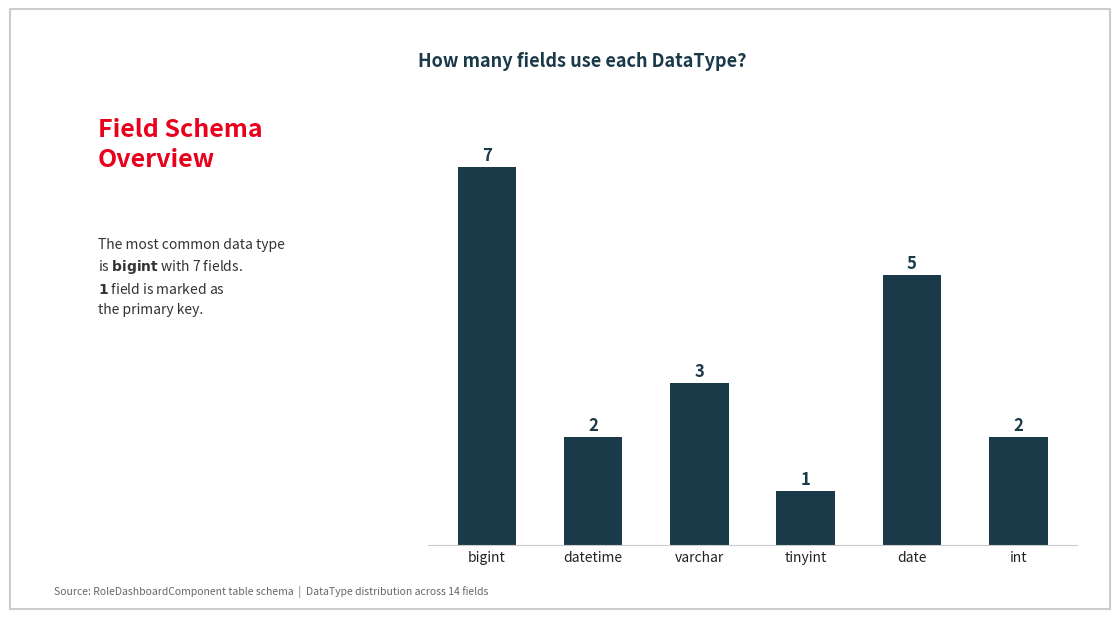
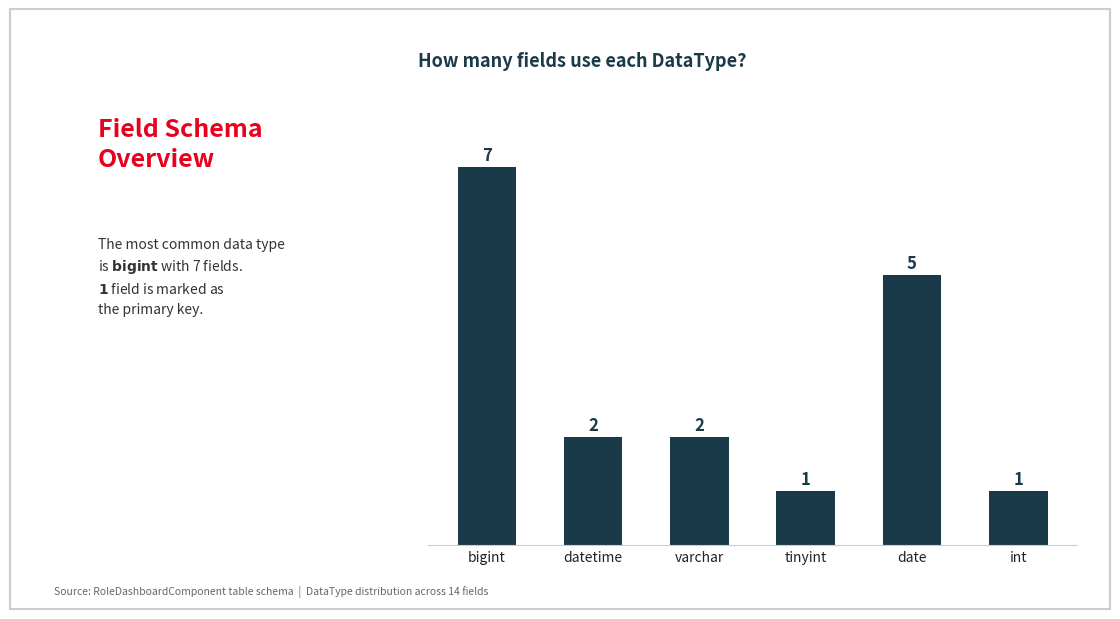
varchar: 3 -> 2
int: 2 -> 1
